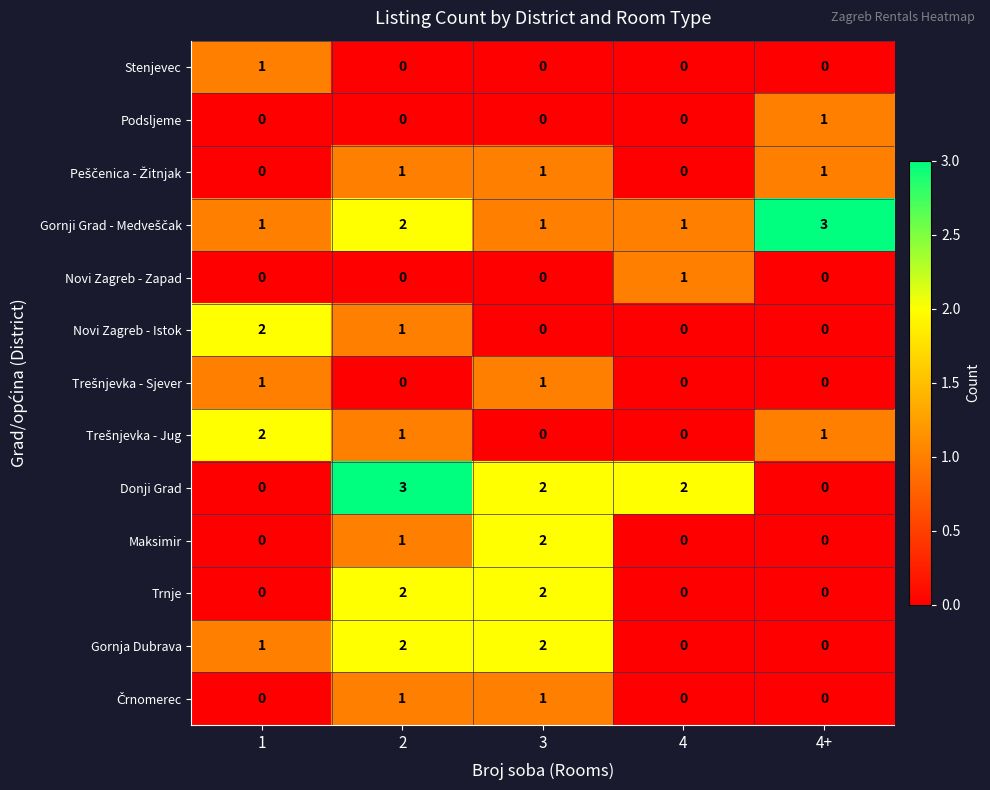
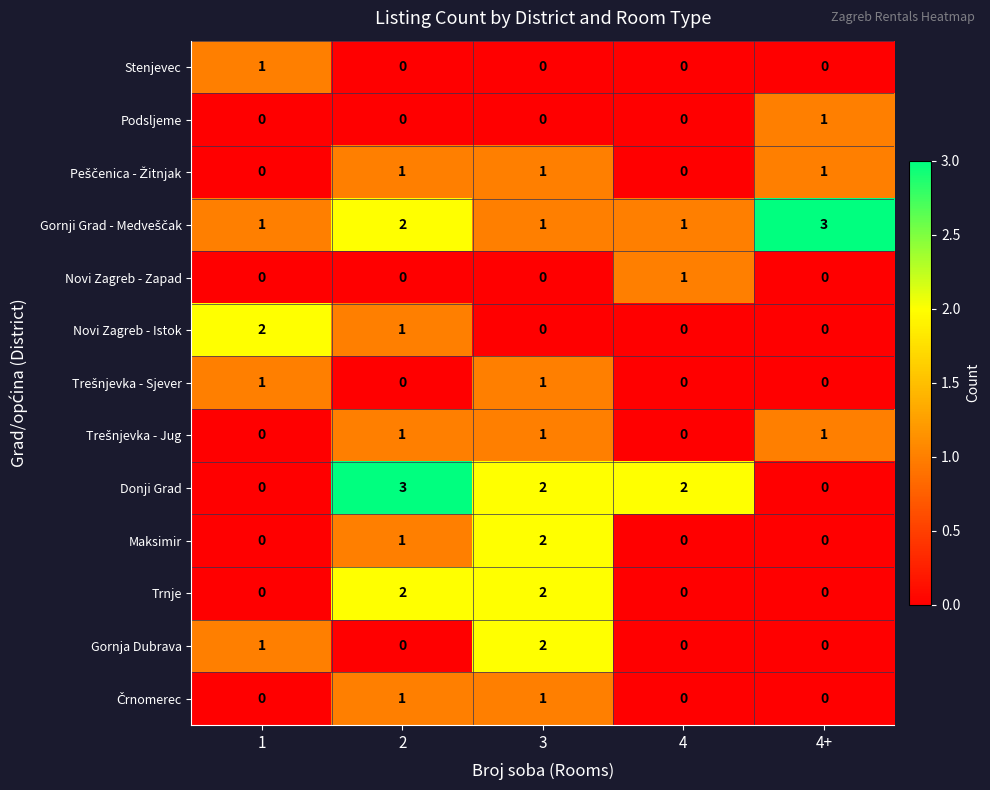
Trešnjevka - Jug, 1: 2 -> 0
Trešnjevka - Jug, 3: 0 -> 1
Gornja Dubrava, 2: 2 -> 0
